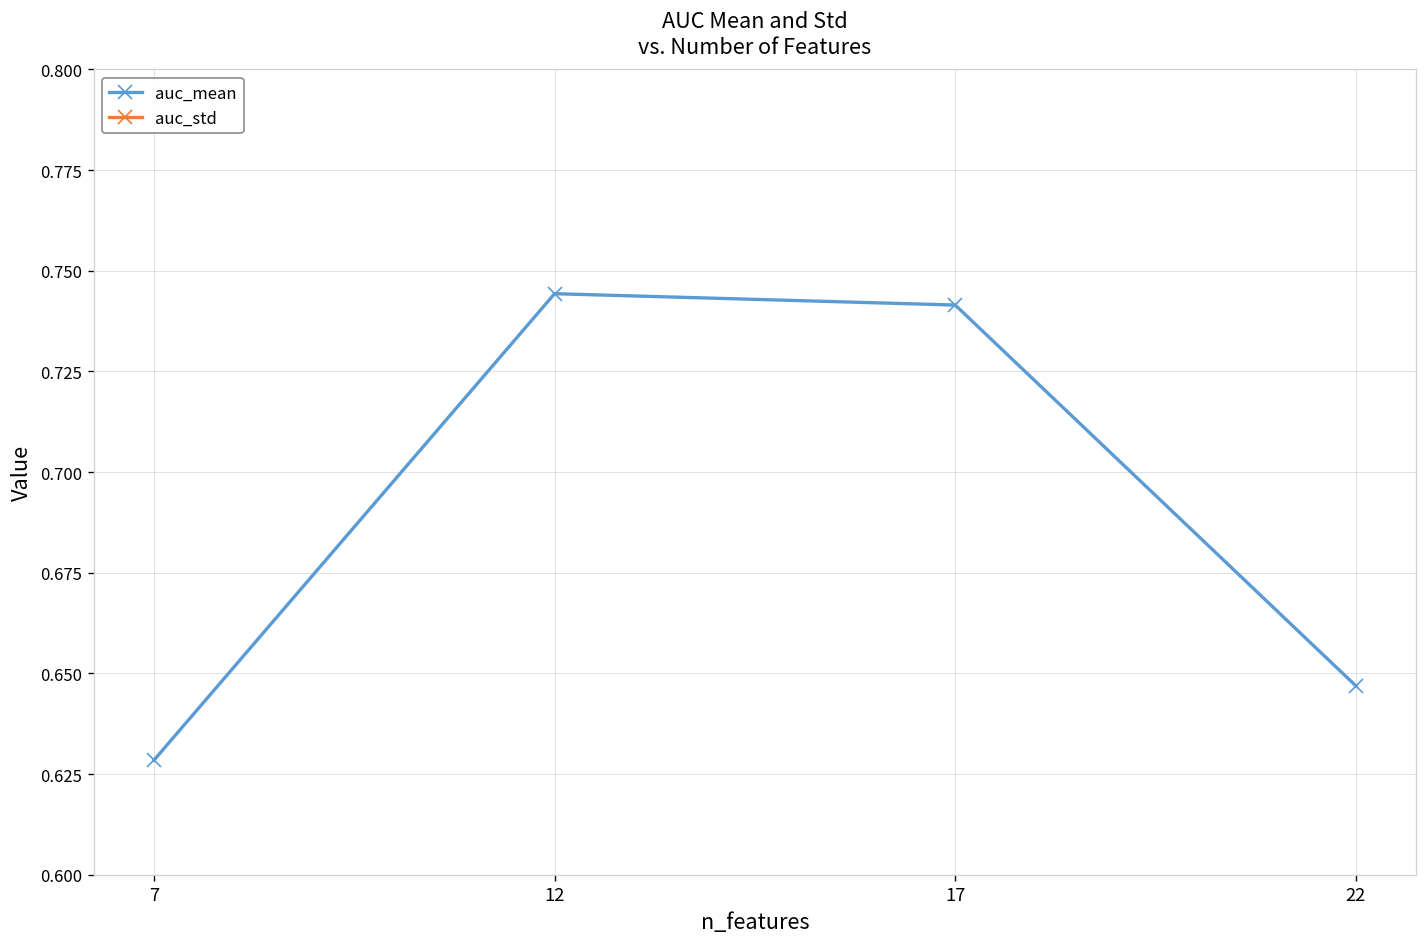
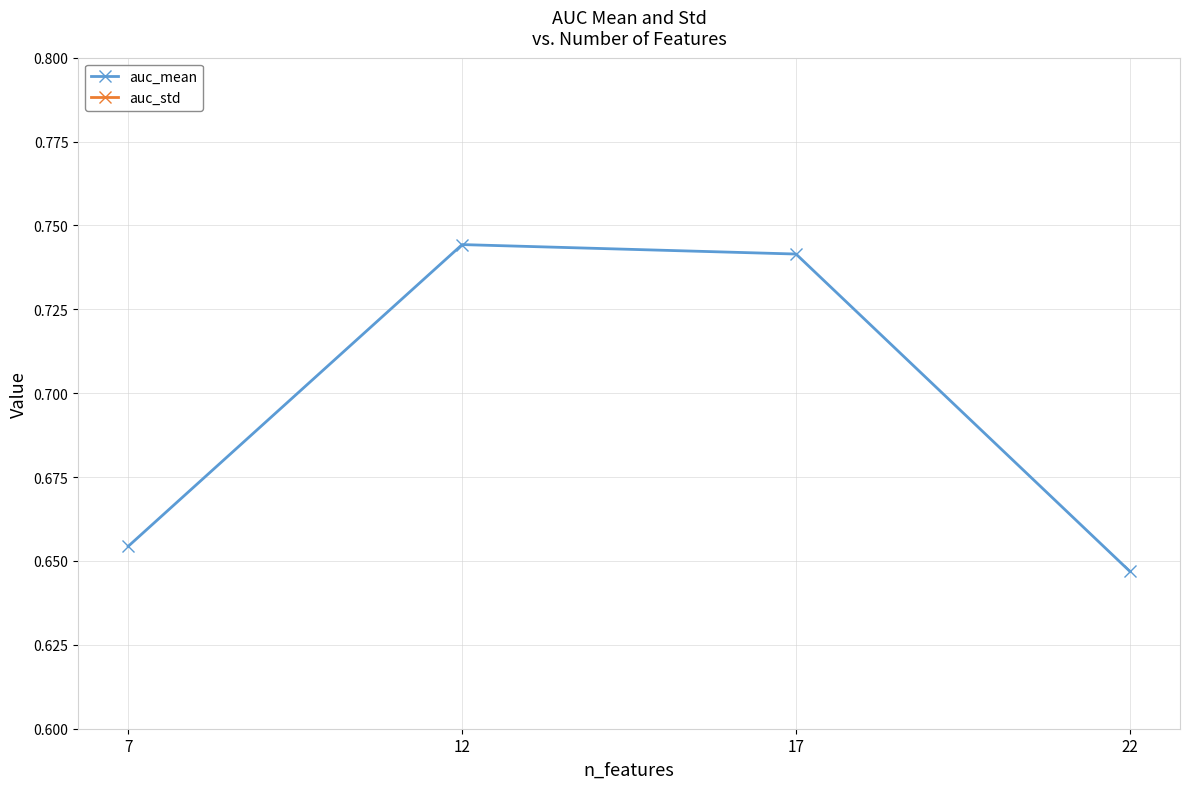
auc_mean, 7: 0.628 -> 0.654
